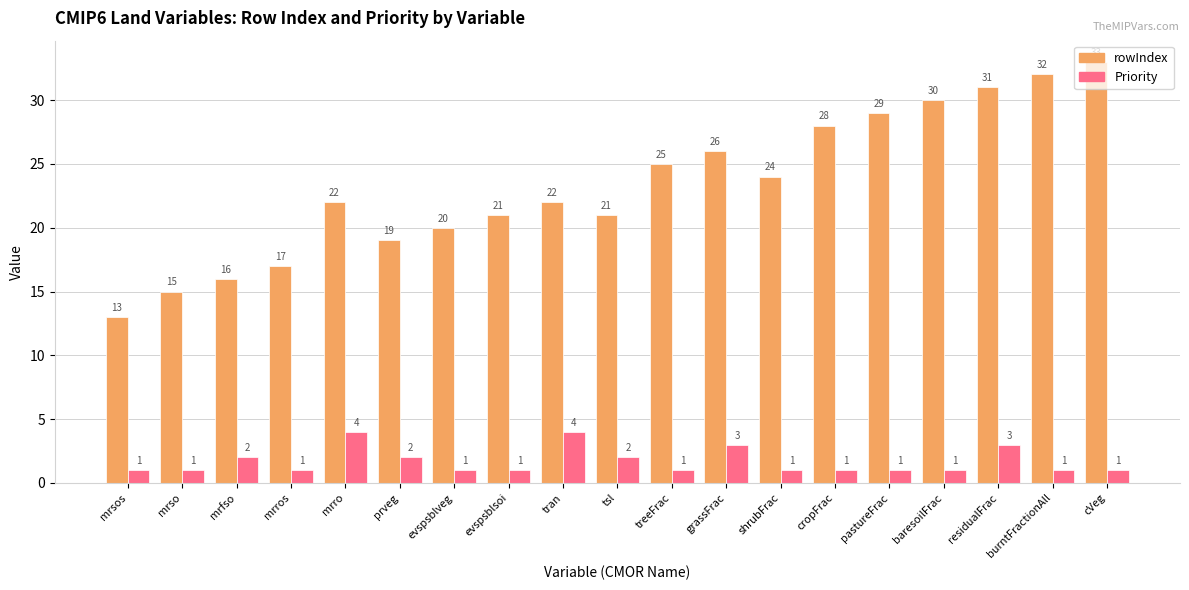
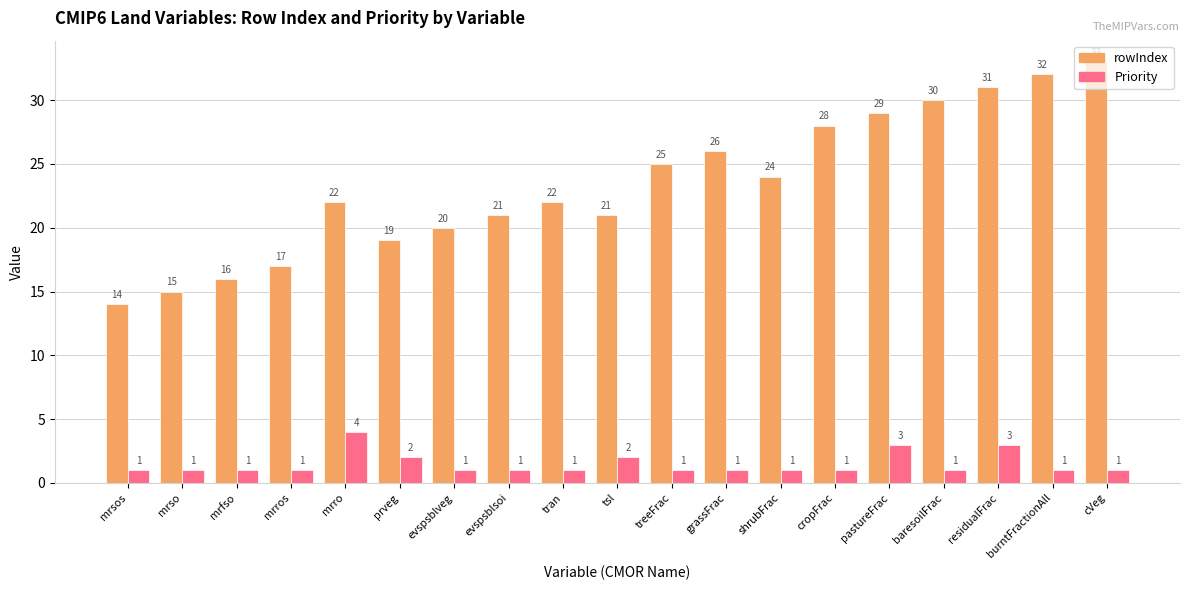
rowIndex, mrsos: 13 -> 14
Priority, mrfso: 2 -> 1
Priority, tran: 4 -> 1
Priority, grassFrac: 3 -> 1
Priority, pastureFrac: 1 -> 3
